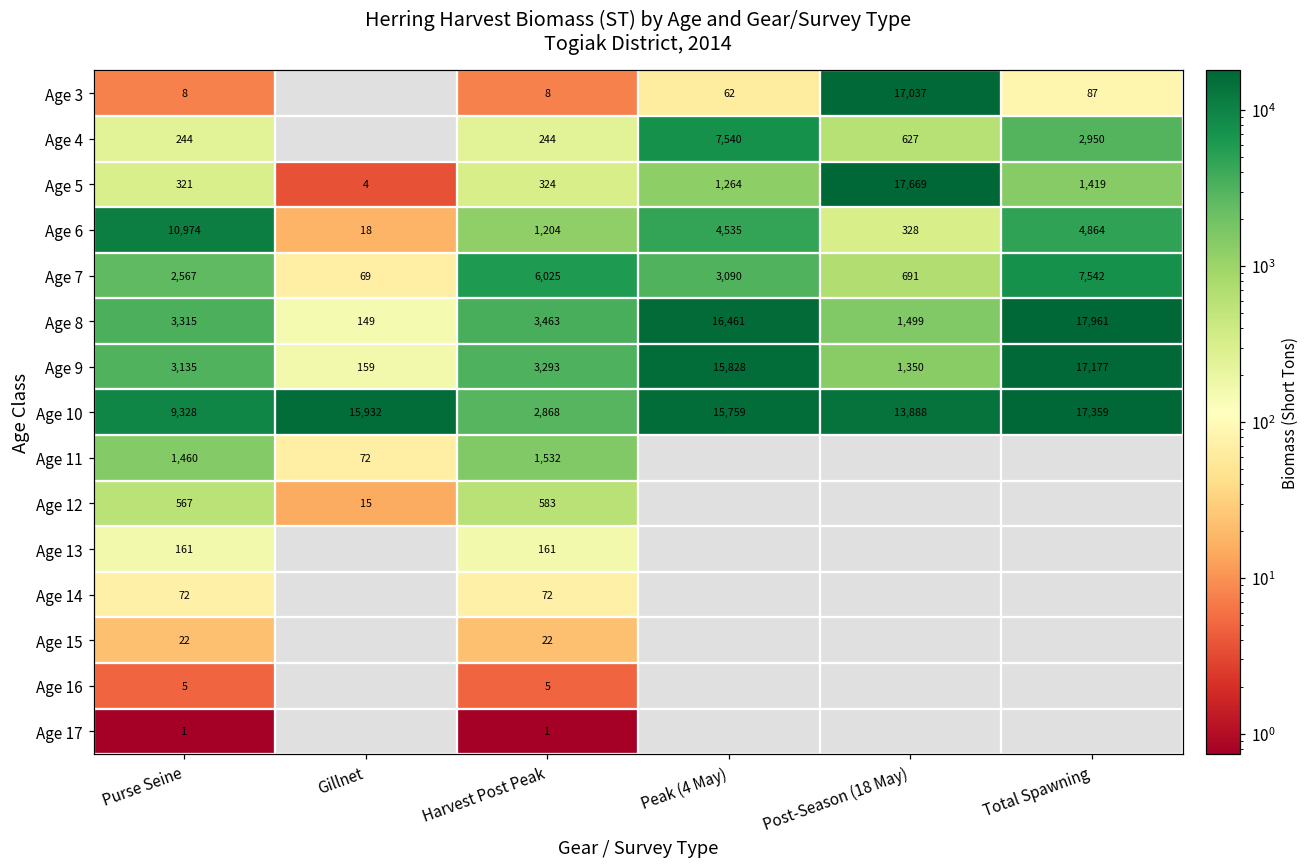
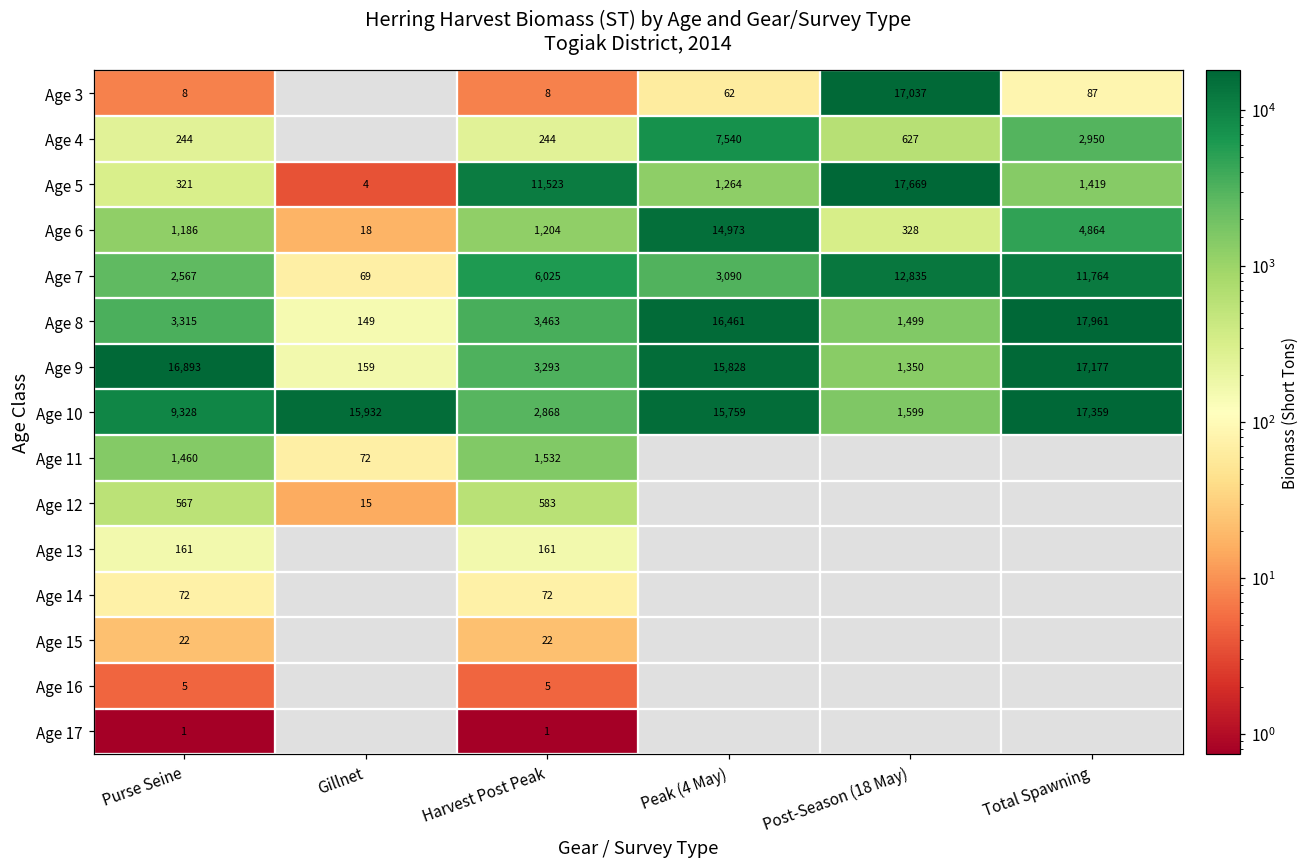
Age 5, Harvest Post Peak: 324 -> 11,523
Age 6, Purse Seine: 10,974 -> 1,186
Age 6, Peak (4 May): 4,535 -> 14,973
Age 7, Post-Season (18 May): 691 -> 12,835
Age 7, Total Spawning: 7,542 -> 11,764
Age 9, Purse Seine: 3,135 -> 16,893
Age 10, Post-Season (18 May): 13,888 -> 1,599
